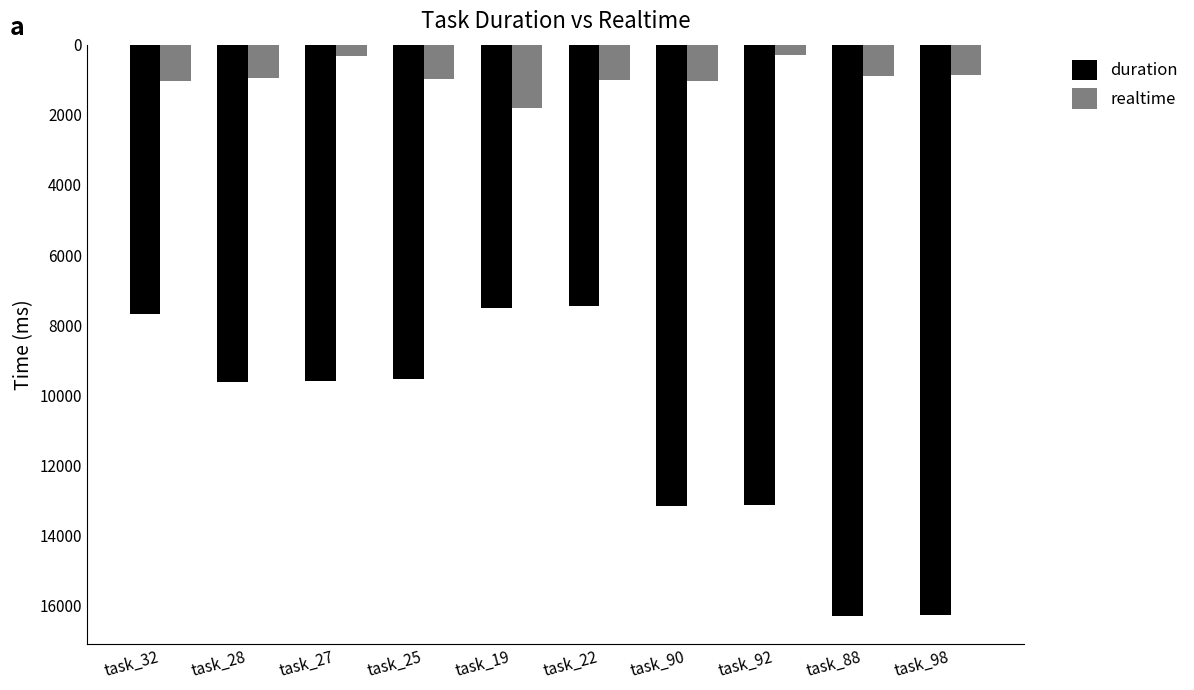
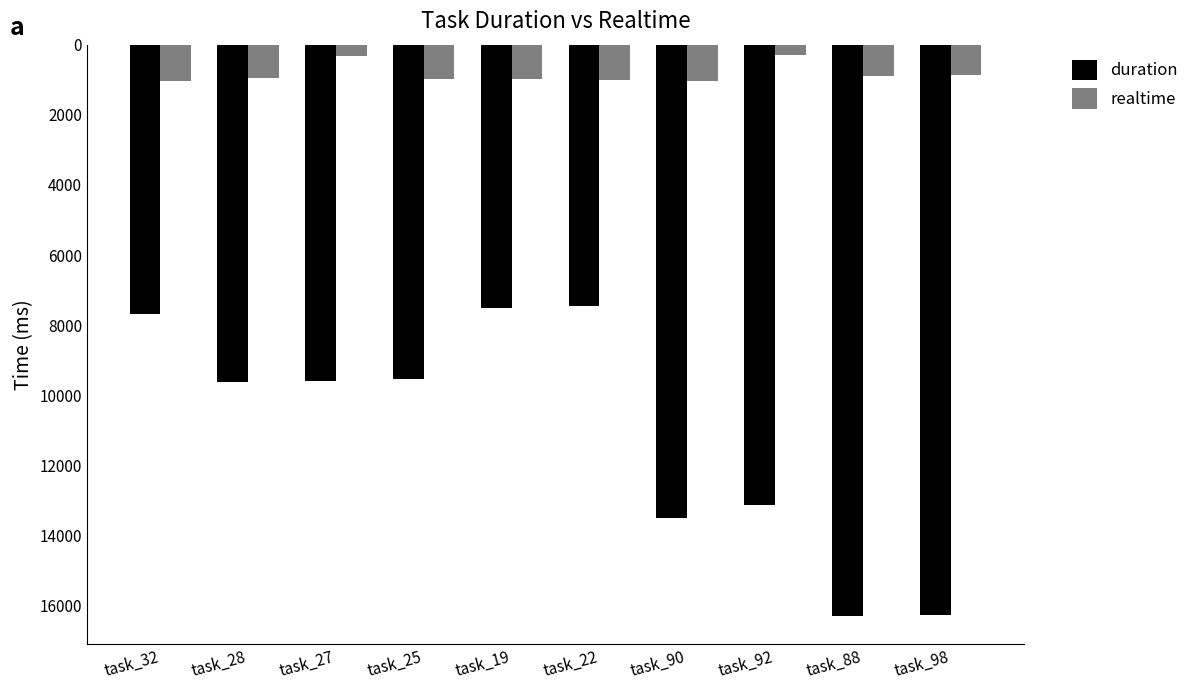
realtime, task_19: 1800 -> 1000
duration, task_90: 13200 -> 13500
